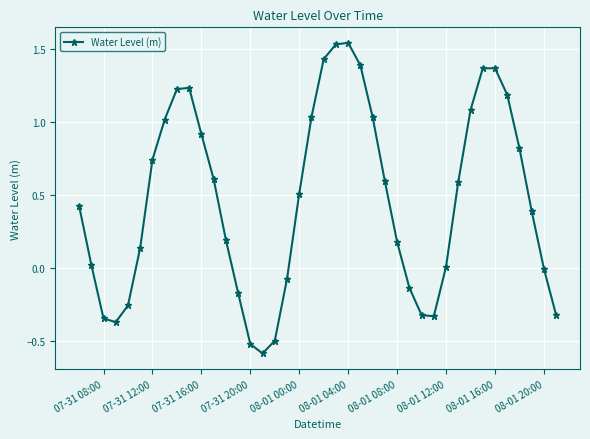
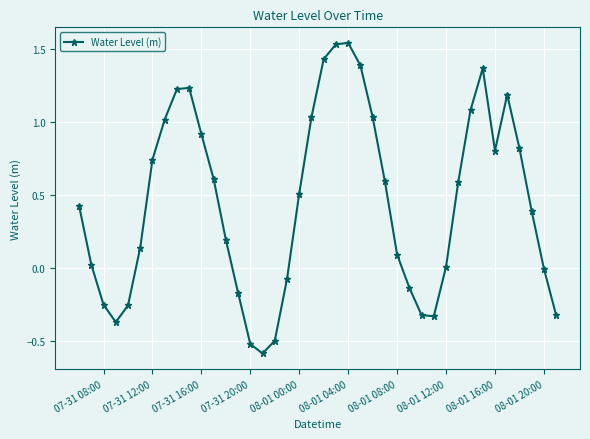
07-31 08:00: -0.34 -> -0.25
08-01 08:00: 0.18 -> 0.09
08-01 16:00: 1.37 -> 0.80
